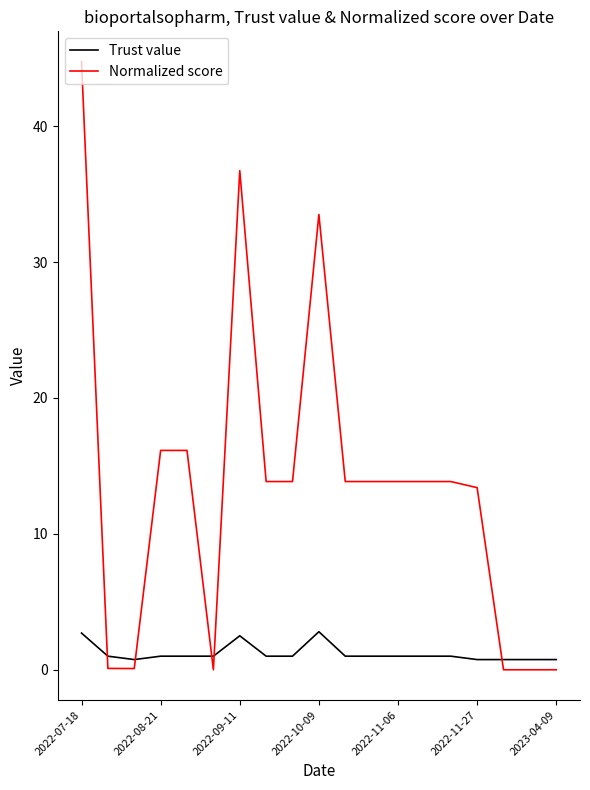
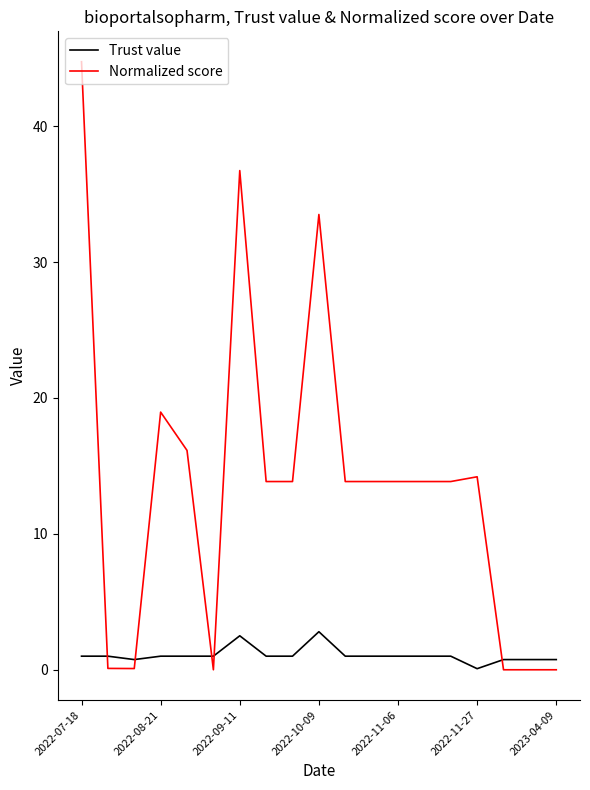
Trust value, 2022-07-18: 2.7 -> 1.0
Normalized score, 2022-08-21: 16.1 -> 19.0
Trust value, 2022-11-27: 0.8 -> 0.1
Normalized score, 2022-11-27: 13.4 -> 14.2
